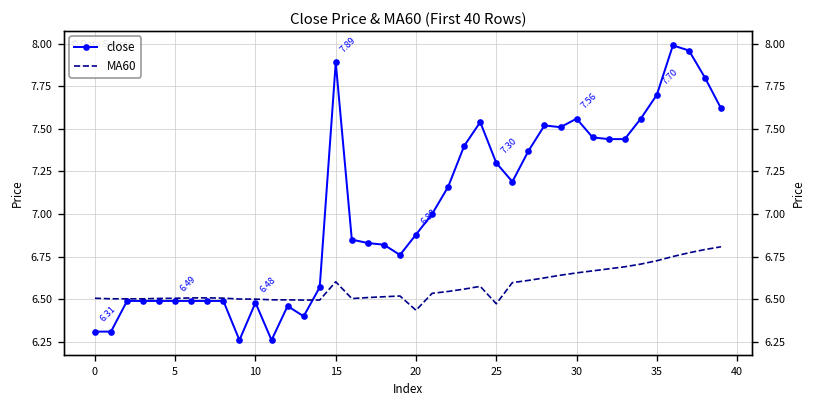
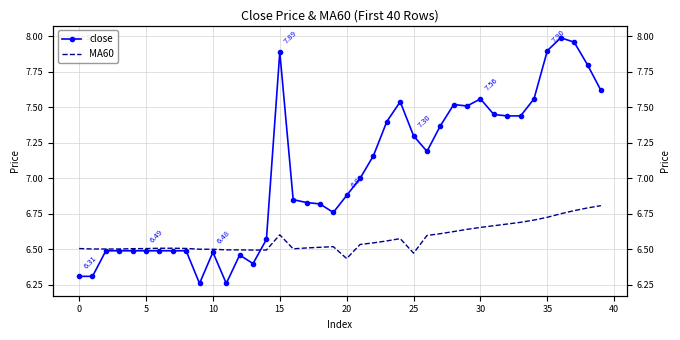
close, 35: 7.70 -> 7.90
